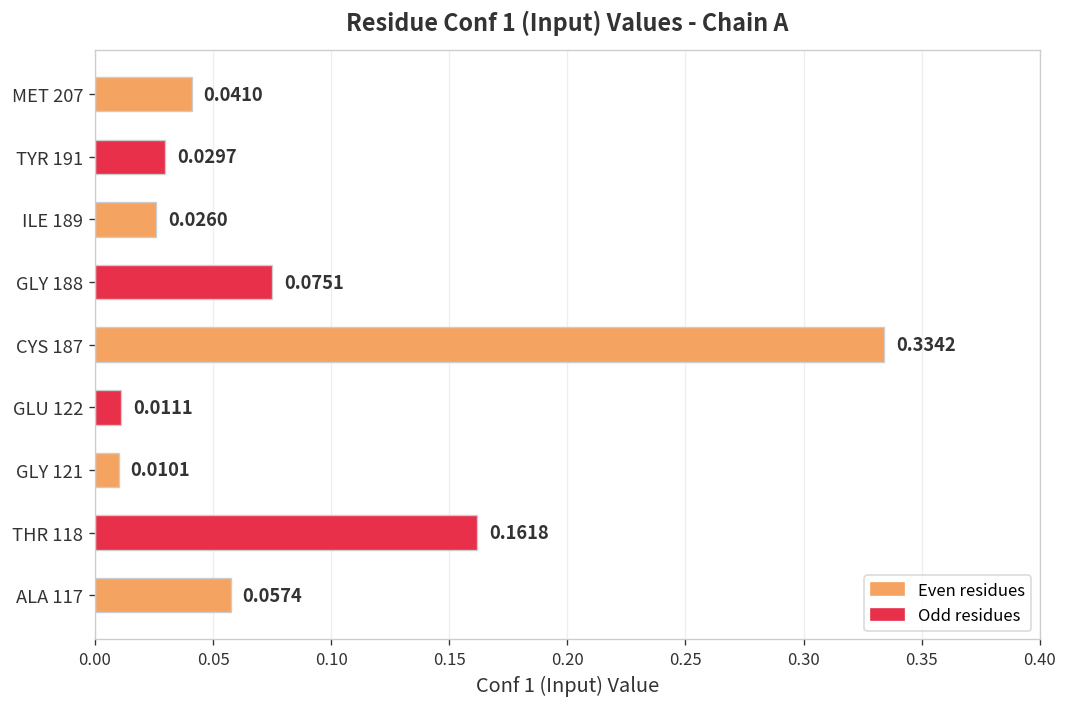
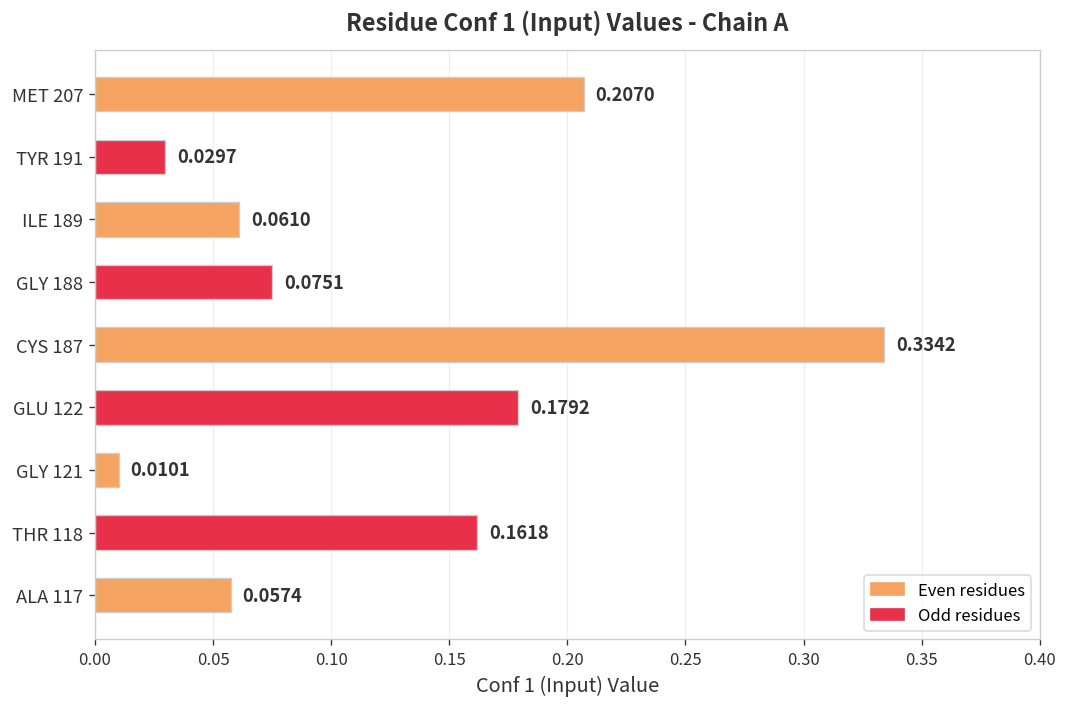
MET 207: 0.0410 -> 0.2070
ILE 189: 0.0260 -> 0.0610
GLU 122: 0.0111 -> 0.1792
